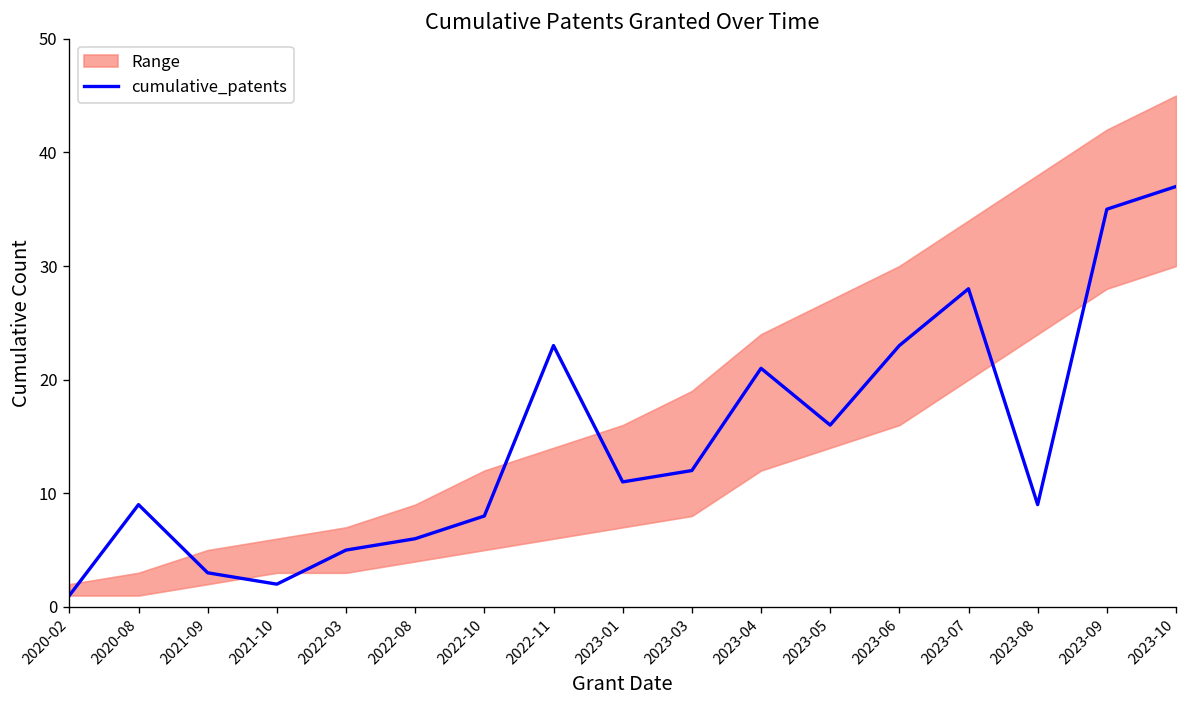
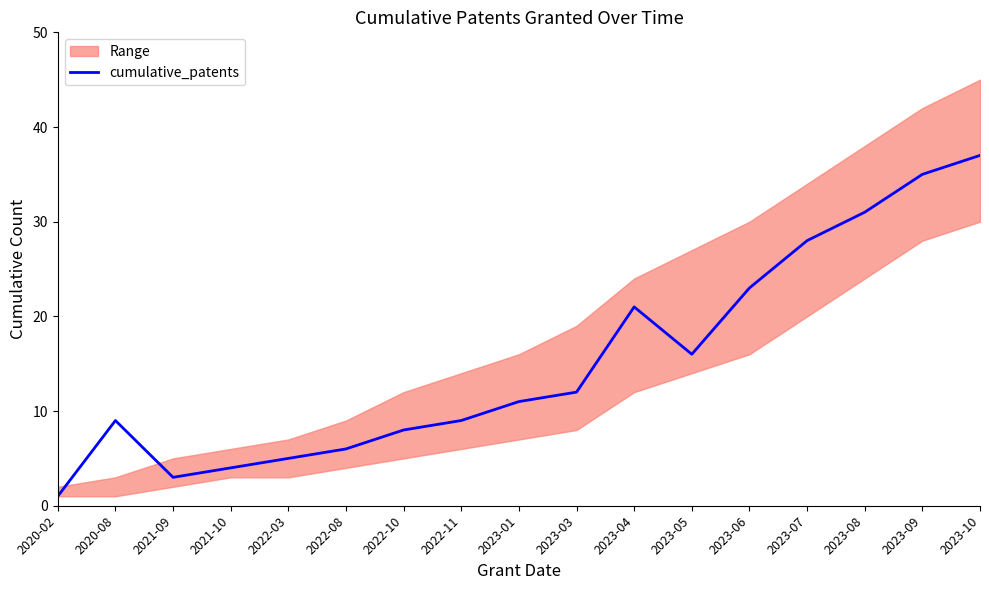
cumulative_patents, 2021-10: 2 -> 4
cumulative_patents, 2022-11: 23 -> 9
cumulative_patents, 2023-08: 9 -> 31
